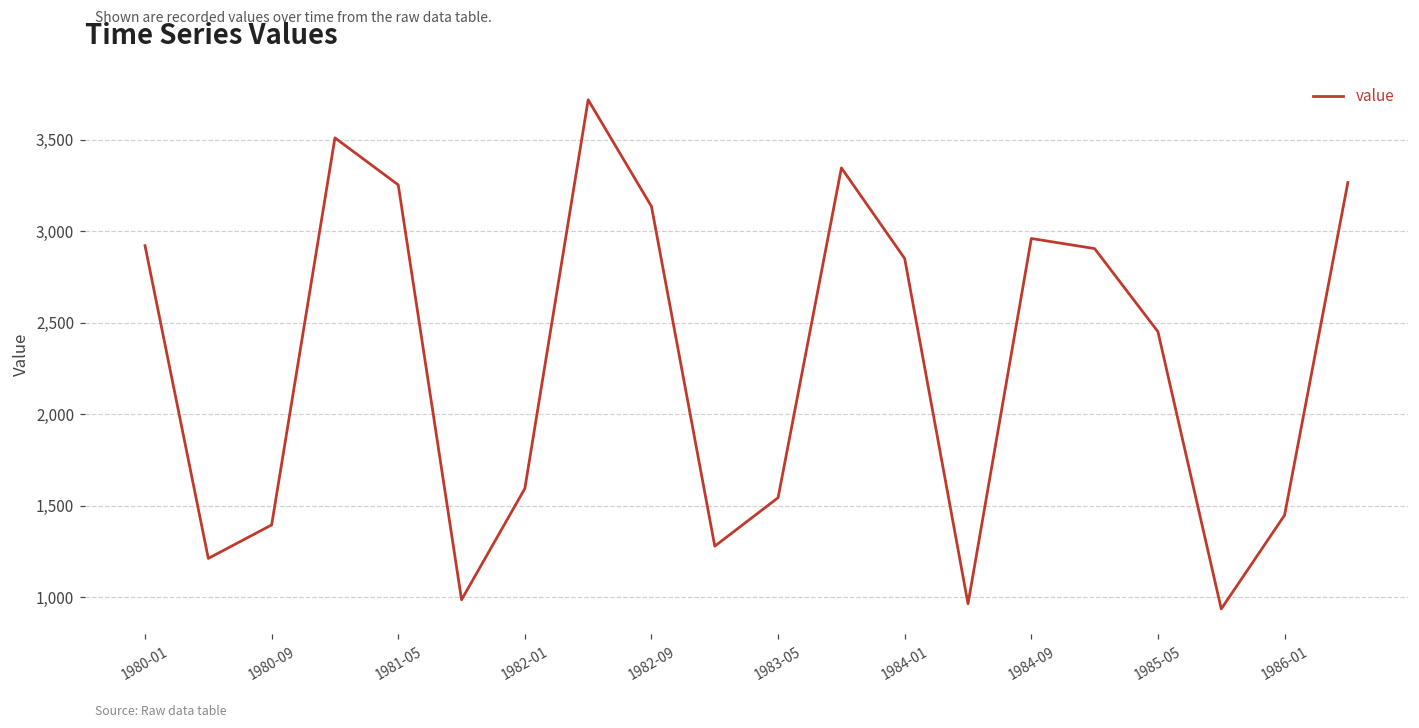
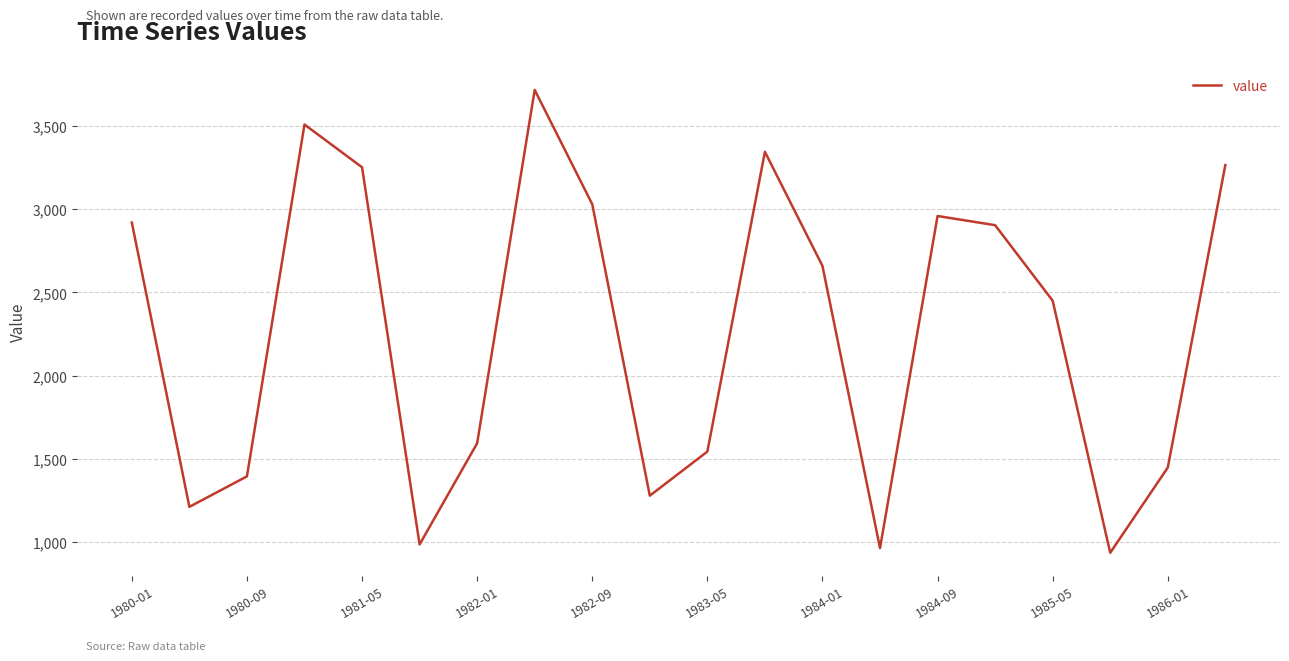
1982-09: 3,130 -> 3,030
1984-01: 2,850 -> 2,660
